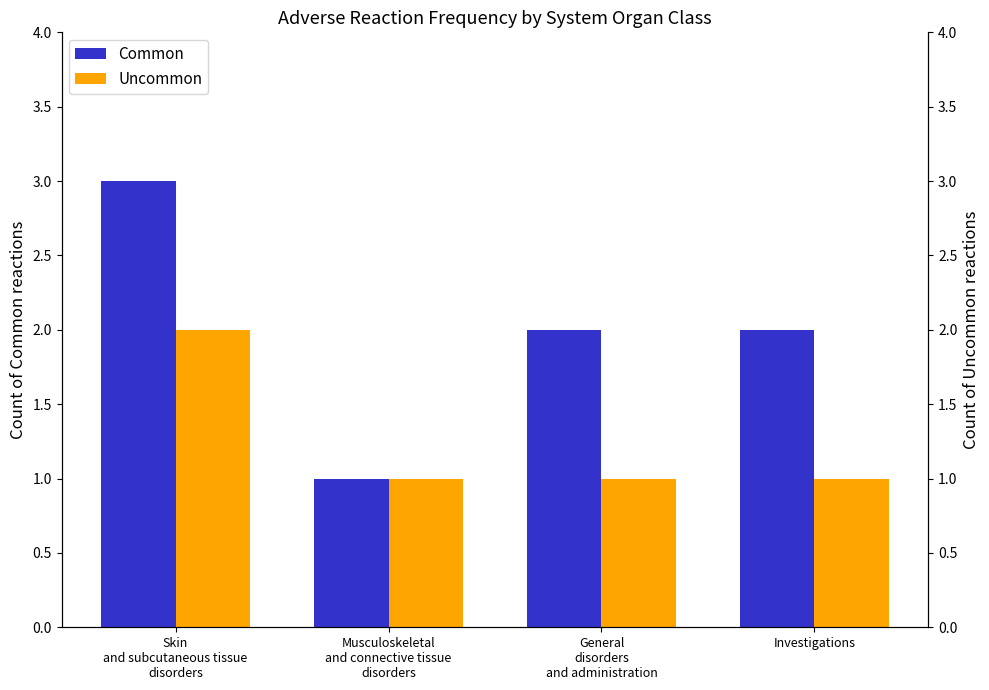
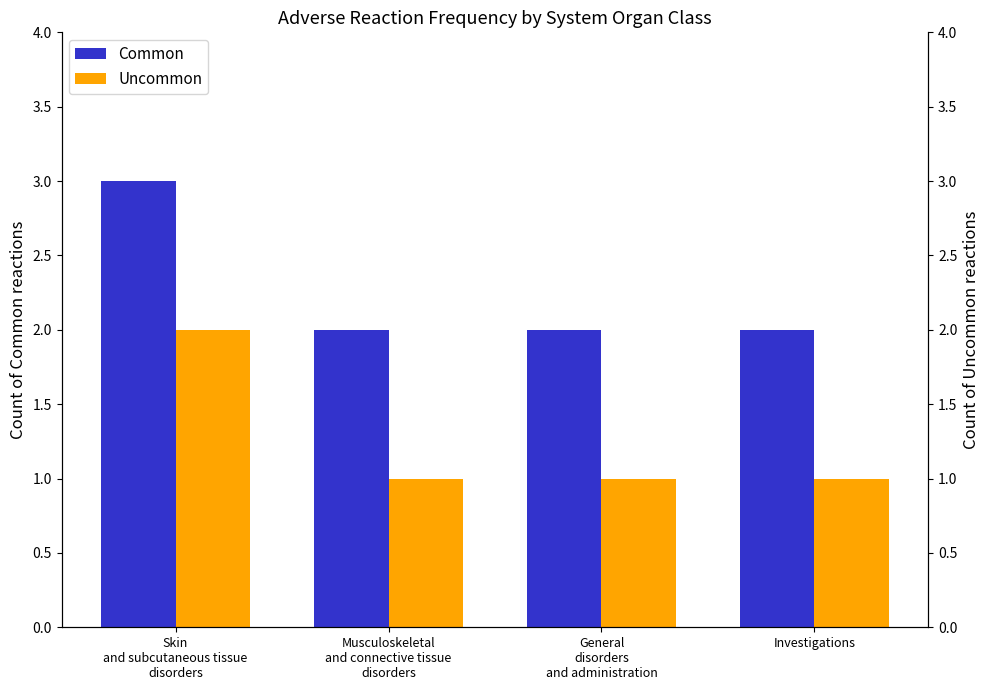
Common, Musculoskeletal and connective tissue disorders: 1 -> 2
